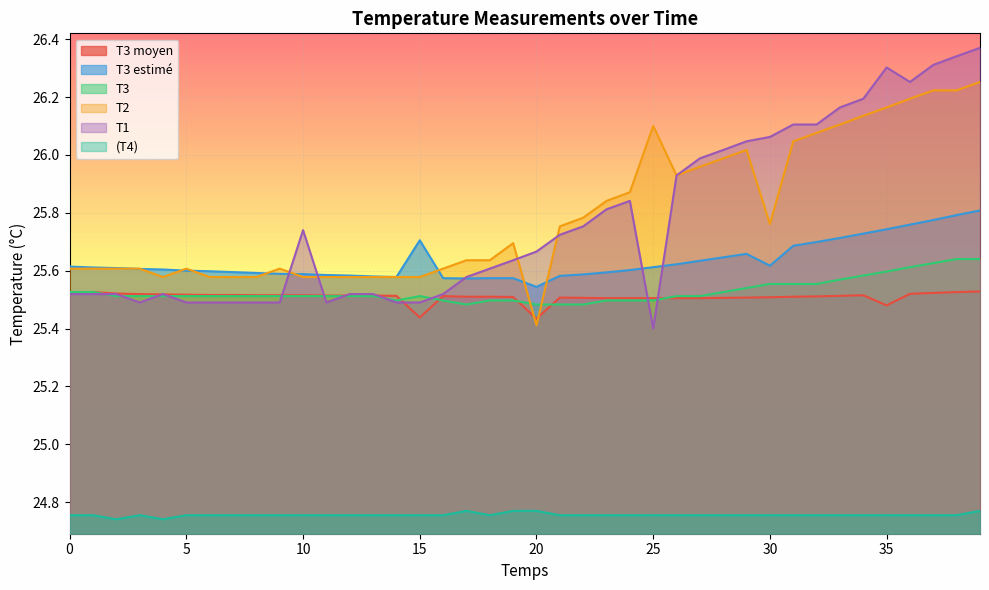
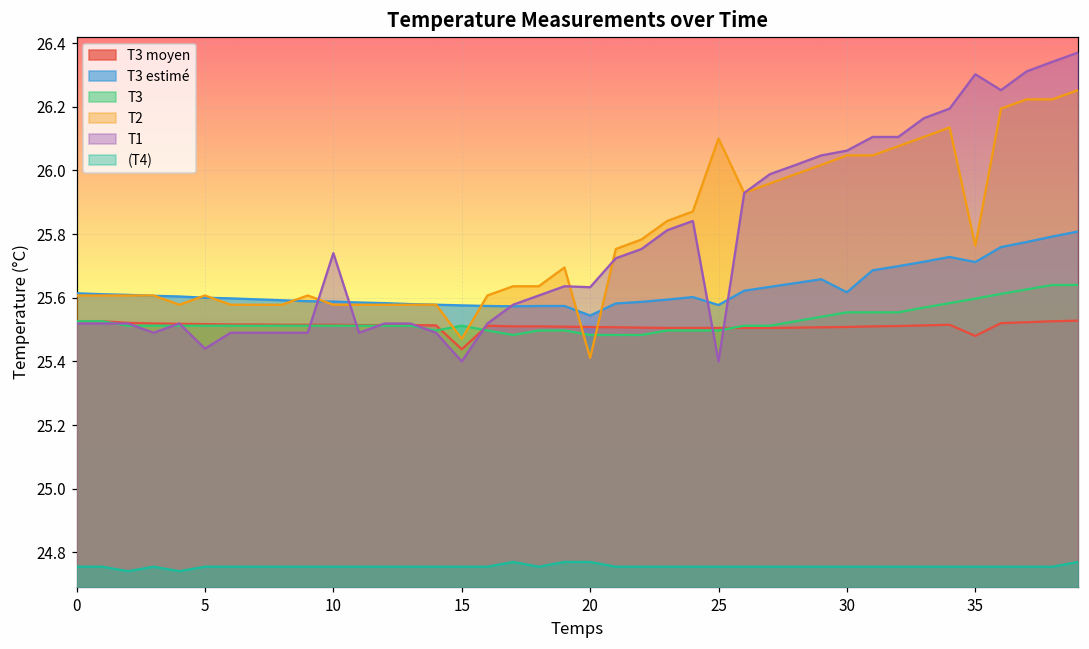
T1, 5: 25.49 -> 25.44
T3 estimé, 15: 25.71 -> 25.58
T2, 15: 25.58 -> 25.47
T1, 15: 25.49 -> 25.40
T3 moyen, 20: 25.43 -> 25.51
T1, 20: 25.67 -> 25.63
T3 estimé, 25: 25.61 -> 25.58
T2, 30: 25.76 -> 26.05
T3 estimé, 35: 25.74 -> 25.71
T2, 35: 26.16 -> 25.76
